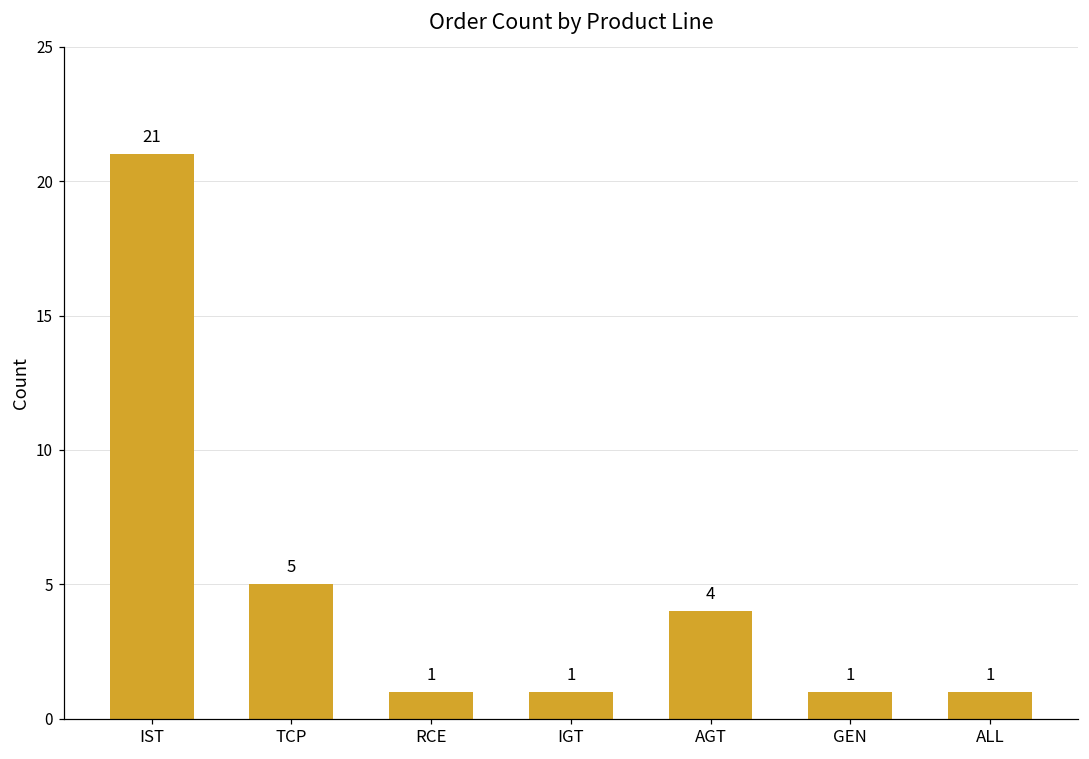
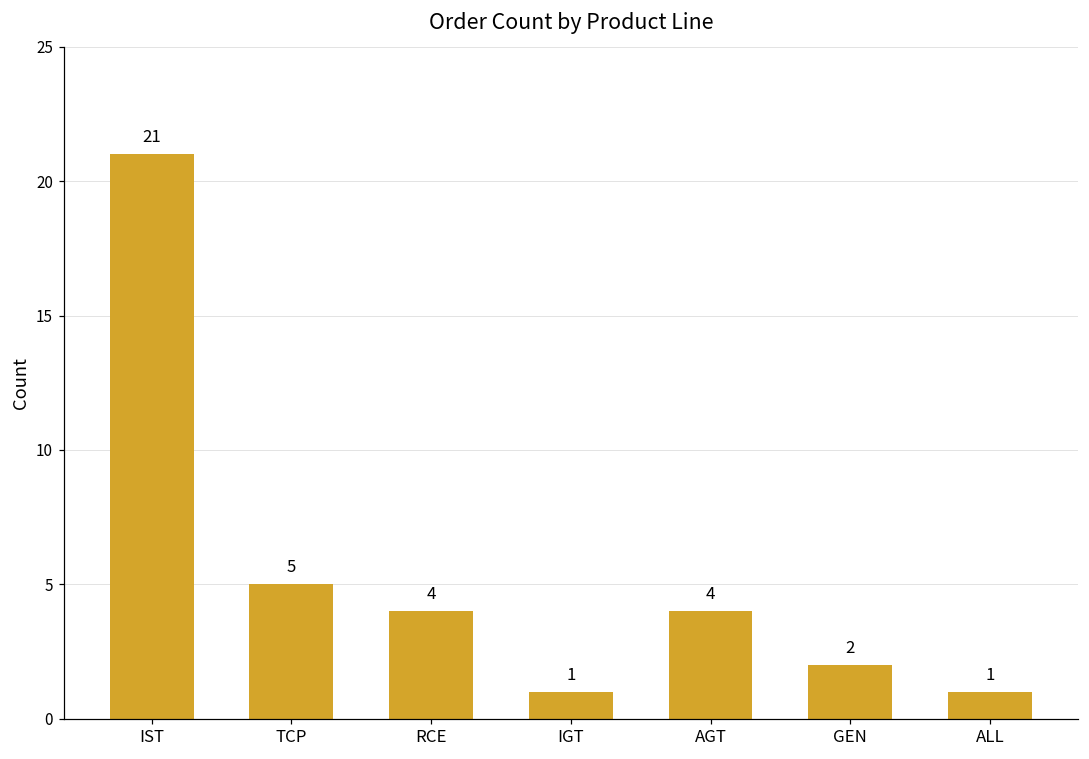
RCE: 1 -> 4
GEN: 1 -> 2
